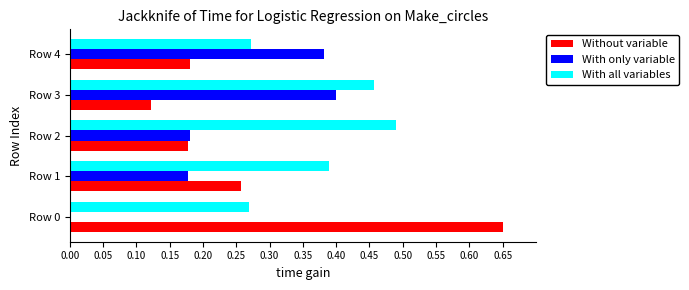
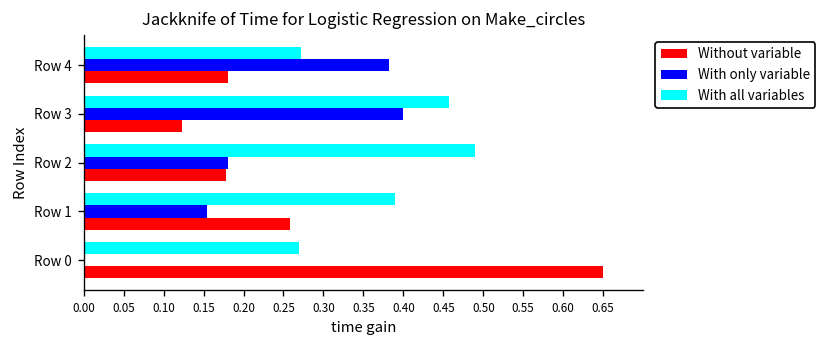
With only variable, Row 1: 0.18 -> 0.15
